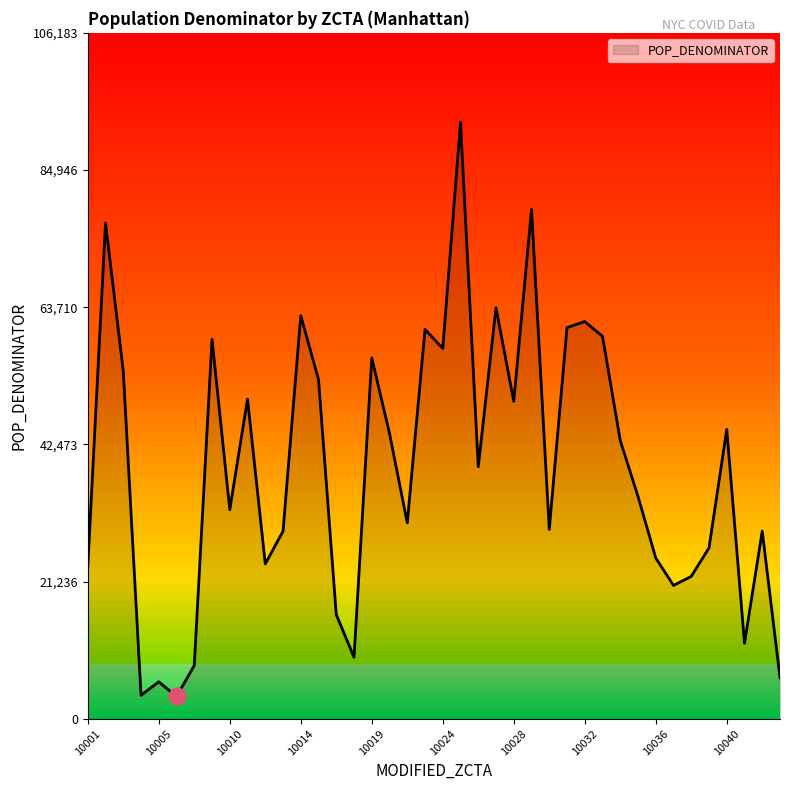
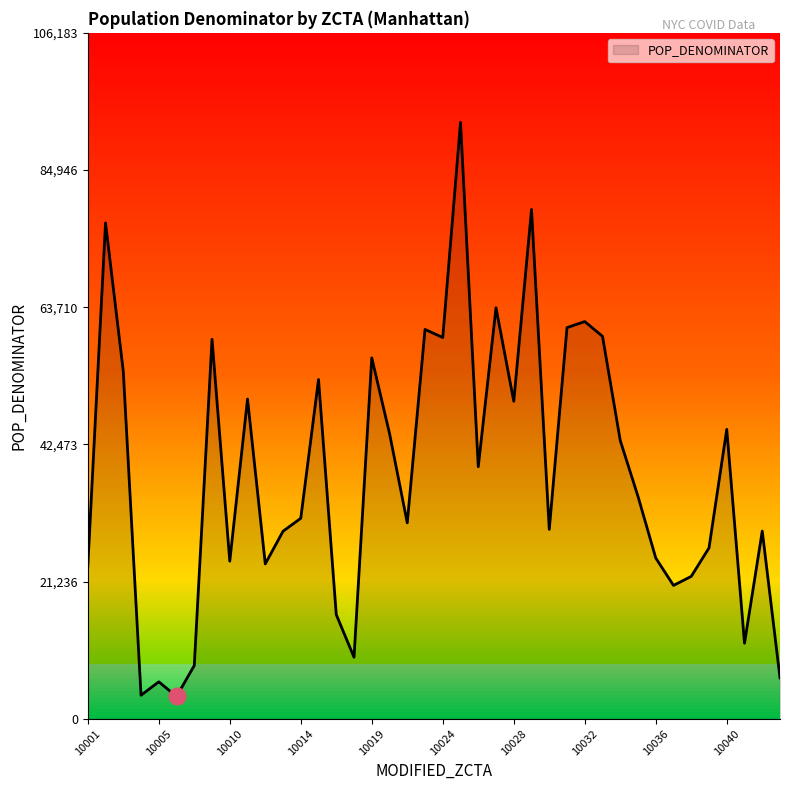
POP_DENOMINATOR, 10010: 32,000 -> 24,000
POP_DENOMINATOR, 10014: 62,000 -> 31,000
POP_DENOMINATOR, 10024: 57,000 -> 59,000
